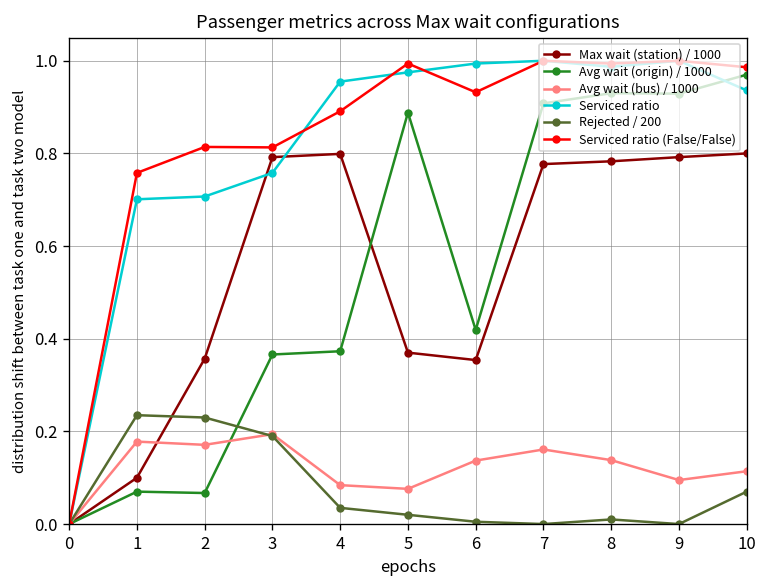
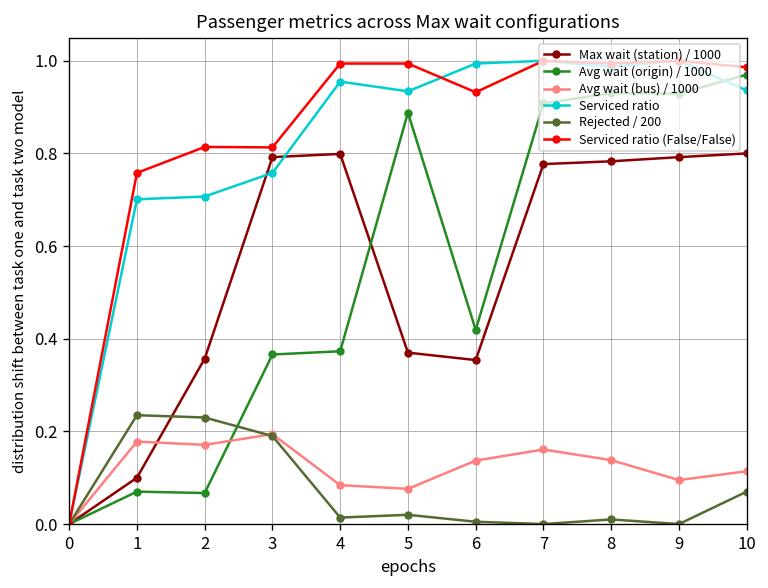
Rejected / 200, 4: 0.04 -> 0.01
Serviced ratio (False/False), 4: 0.89 -> 0.99
Serviced ratio, 5: 0.98 -> 0.93
